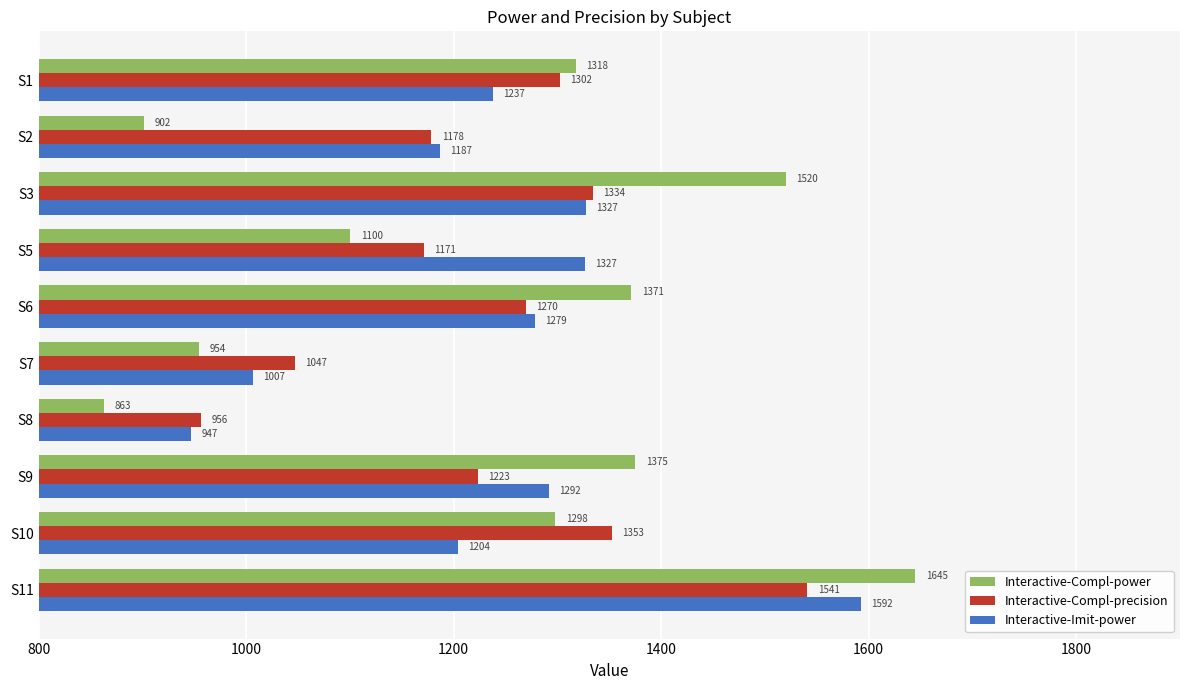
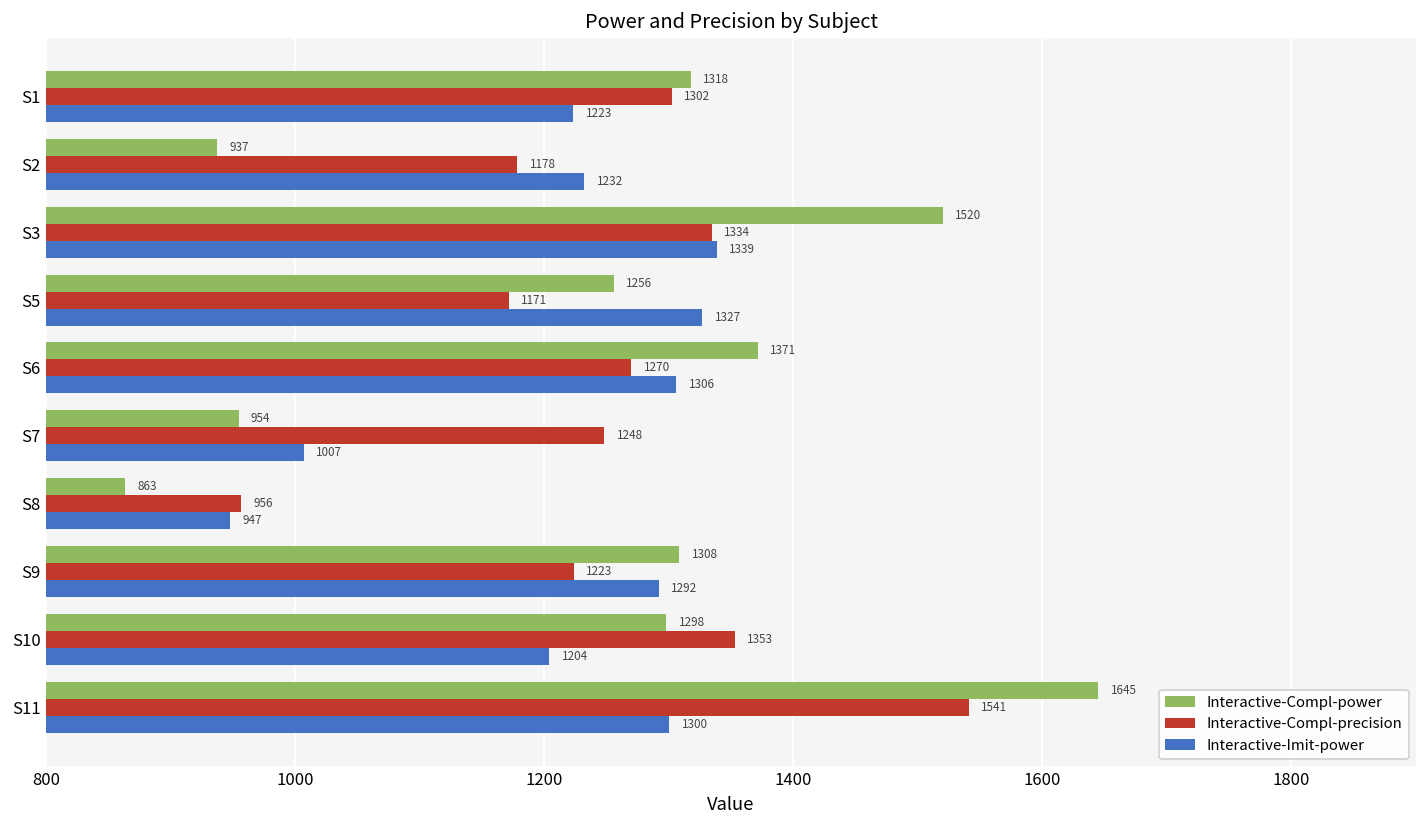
Interactive-Imit-power, S1: 1237 -> 1223
Interactive-Compl-power, S2: 902 -> 937
Interactive-Imit-power, S2: 1187 -> 1232
Interactive-Imit-power, S3: 1327 -> 1339
Interactive-Compl-power, S5: 1100 -> 1256
Interactive-Imit-power, S6: 1279 -> 1306
Interactive-Compl-precision, S7: 1047 -> 1248
Interactive-Compl-power, S9: 1375 -> 1308
Interactive-Imit-power, S11: 1592 -> 1300
